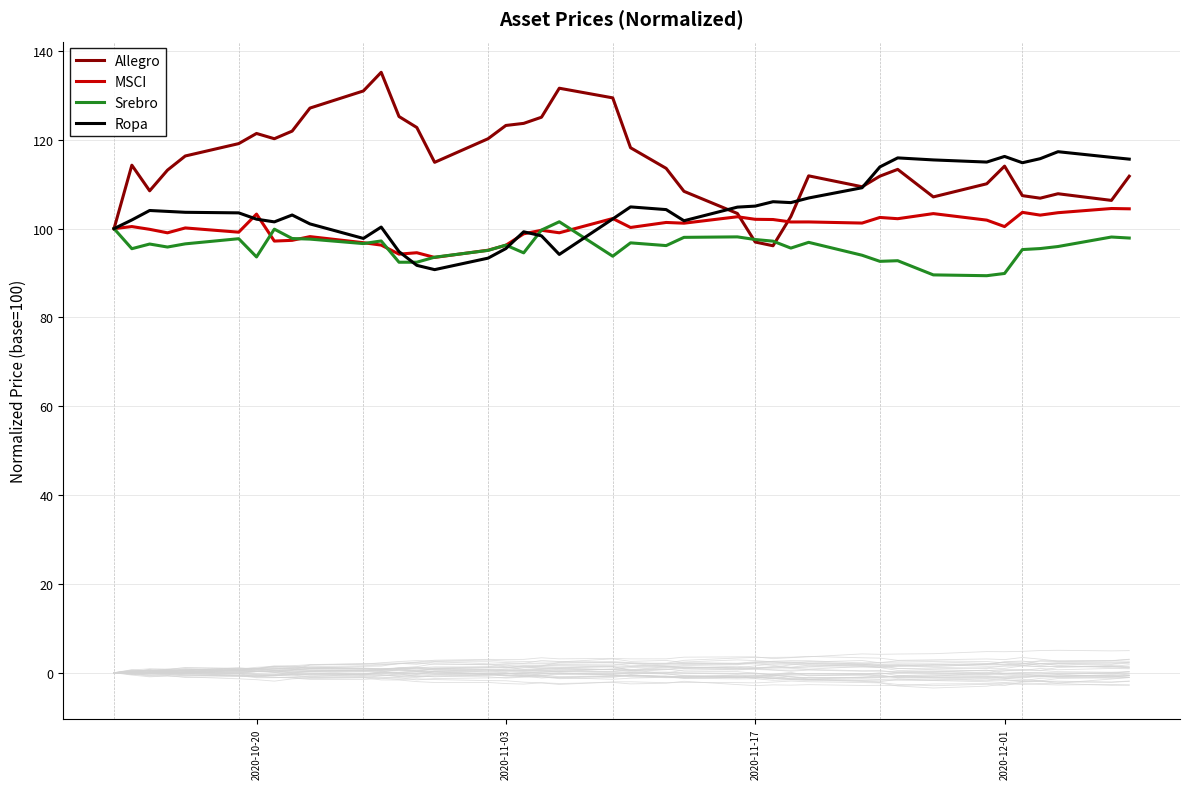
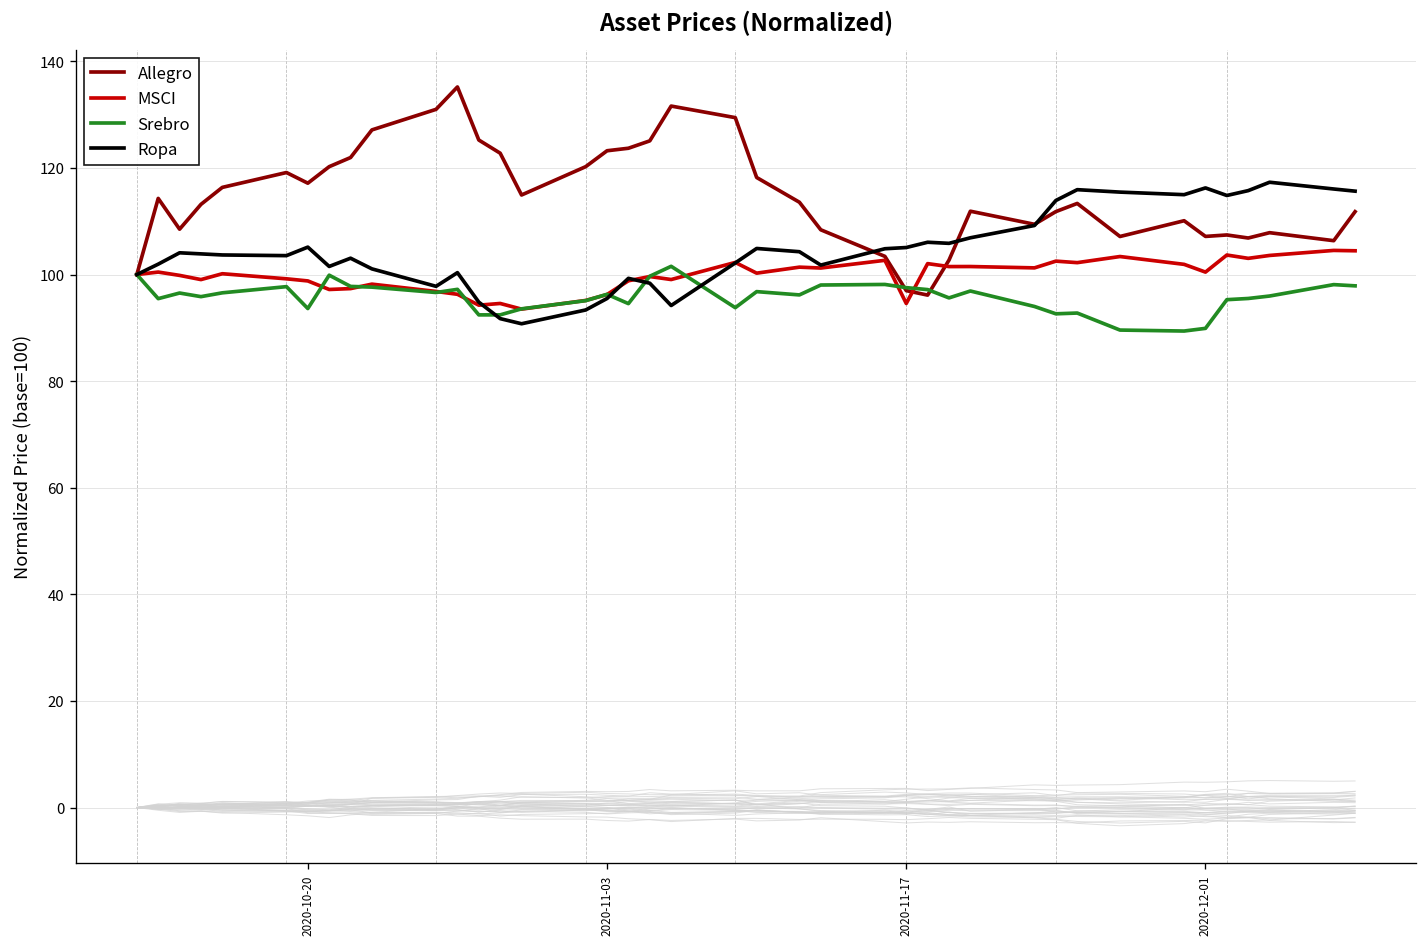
Allegro, 2020-10-20: 121 -> 117
MSCI, 2020-10-20: 103 -> 99
Ropa, 2020-10-20: 102 -> 105
MSCI, 2020-11-17: 102 -> 95
Allegro, 2020-12-01: 114 -> 107
